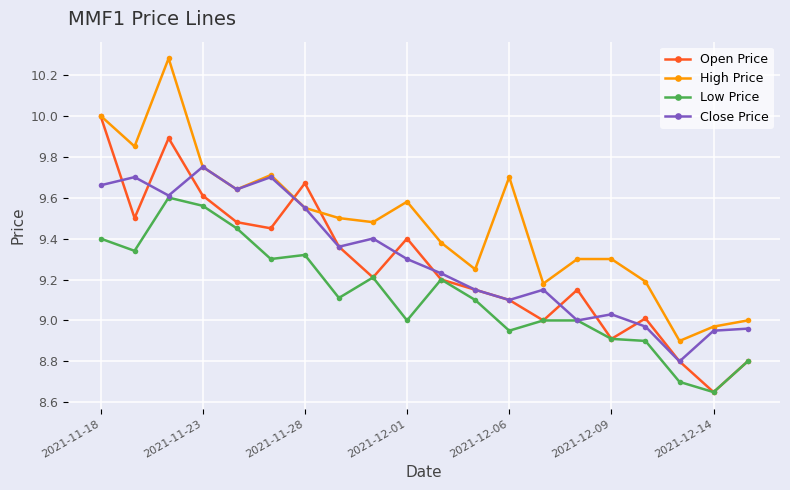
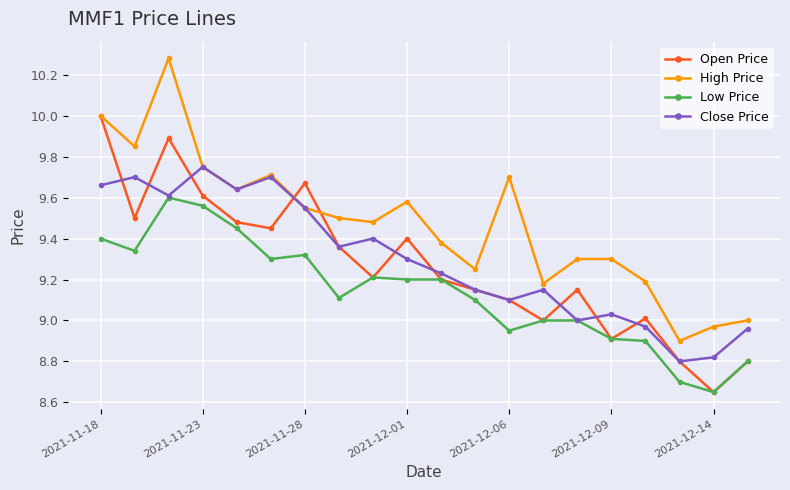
Low Price, 2021-12-01: 9.0 -> 9.2
Close Price, 2021-12-14: 8.95 -> 8.82
